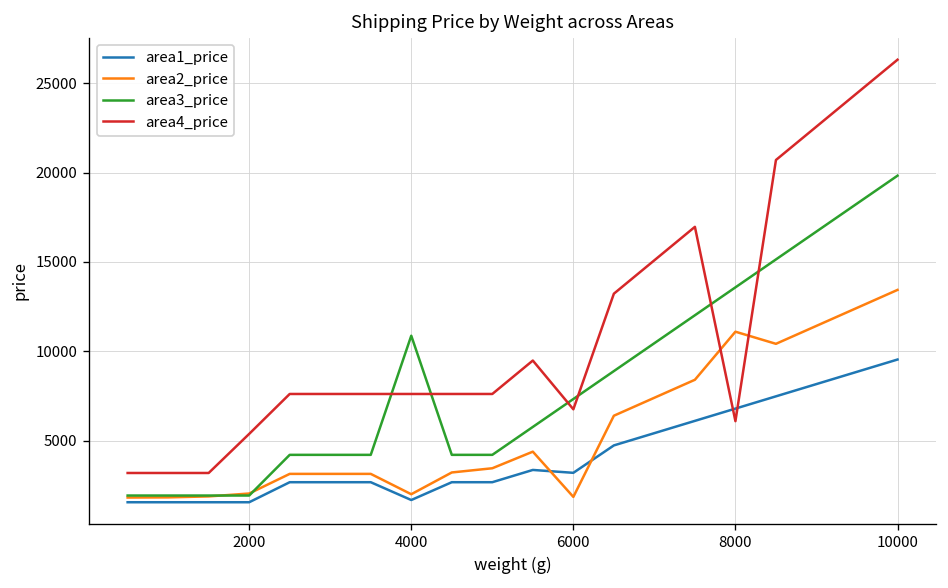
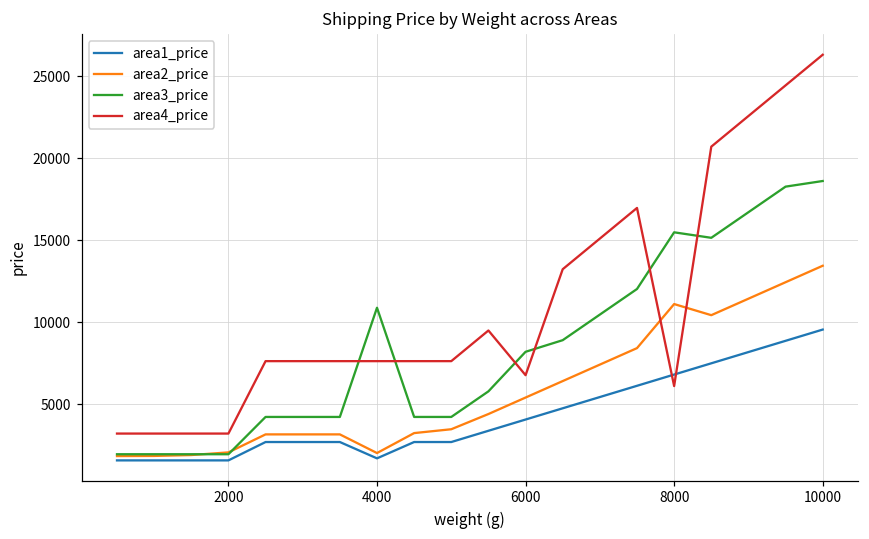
area4_price, 2000: 5400 -> 3200
area1_price, 6000: 3200 -> 4100
area2_price, 6000: 1900 -> 5400
area3_price, 6000: 7300 -> 8200
area3_price, 8000: 13600 -> 15500
area3_price, 10000: 19800 -> 18600
